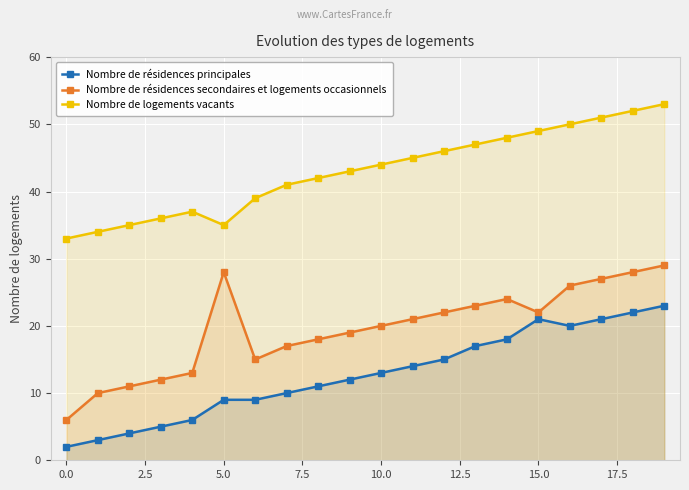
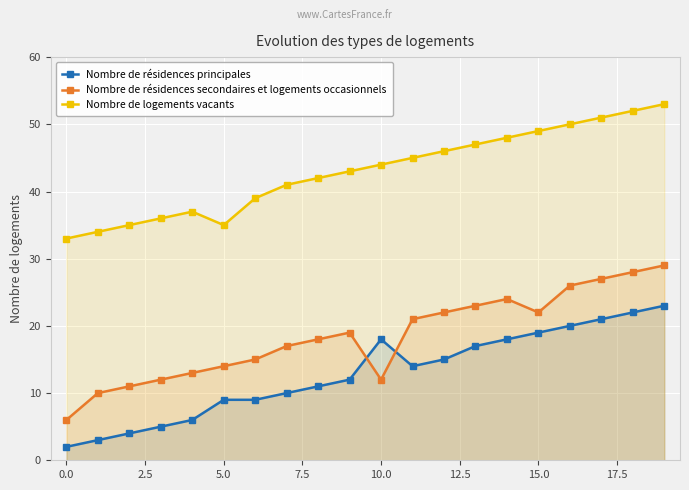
Nombre de résidences secondaires et logements occasionnels, 5.0: 28 -> 14
Nombre de résidences principales, 10.0: 13 -> 18
Nombre de résidences secondaires et logements occasionnels, 10.0: 20 -> 12
Nombre de résidences principales, 15.0: 21 -> 19
